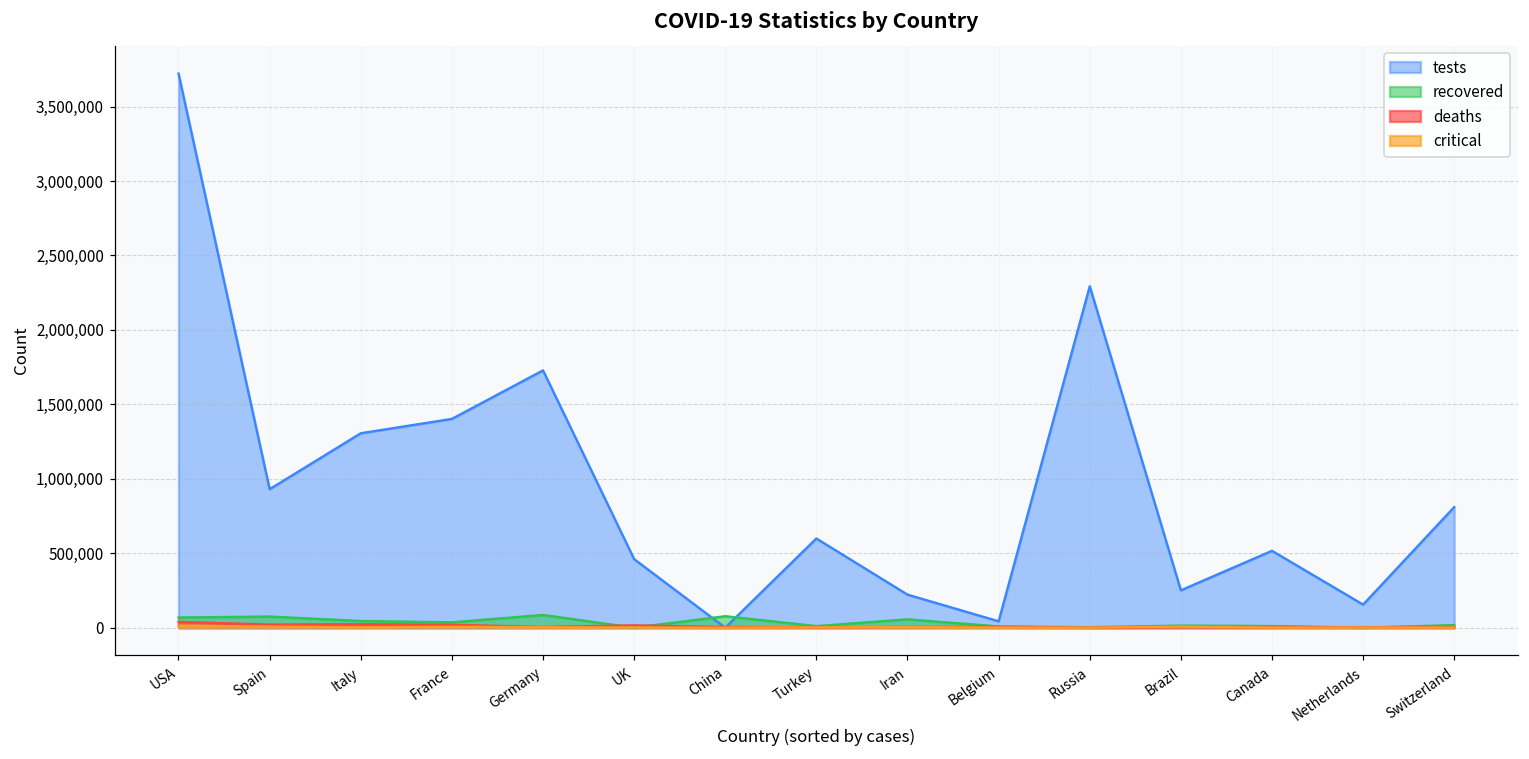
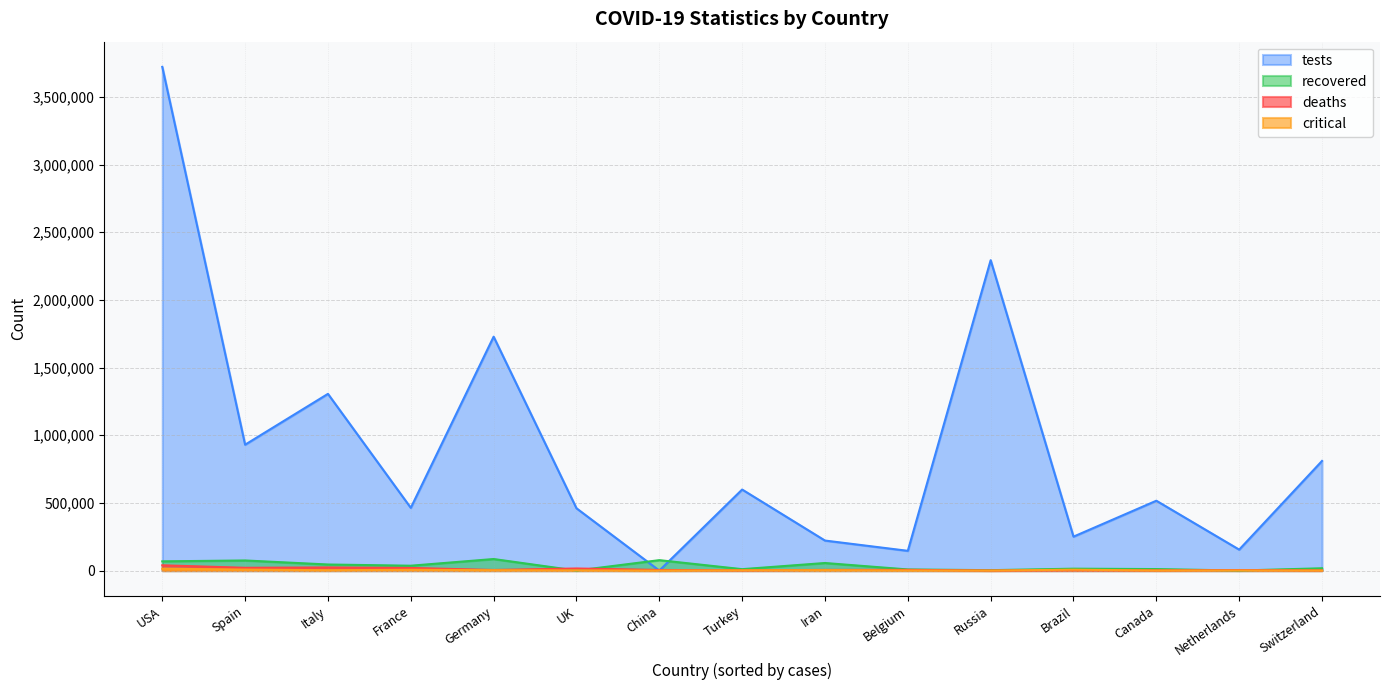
tests, France: 1,400,000 -> 460,000
tests, Belgium: 40,000 -> 150,000
